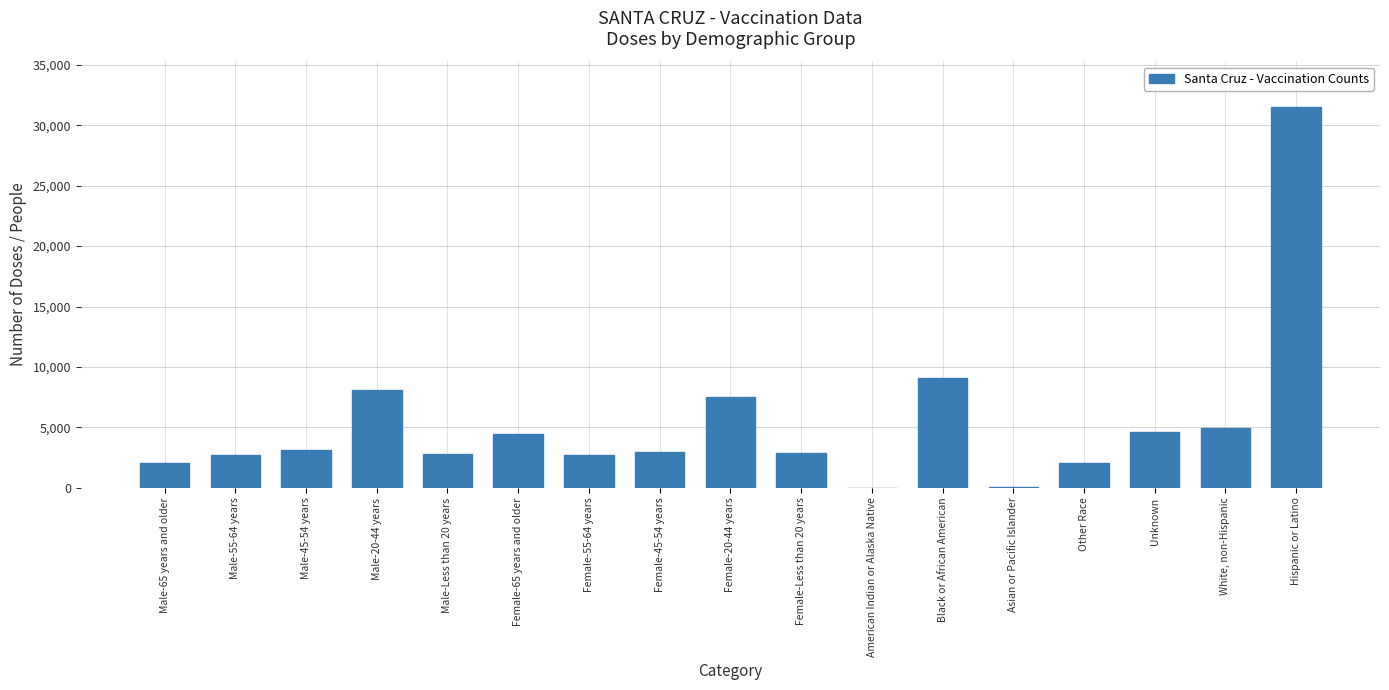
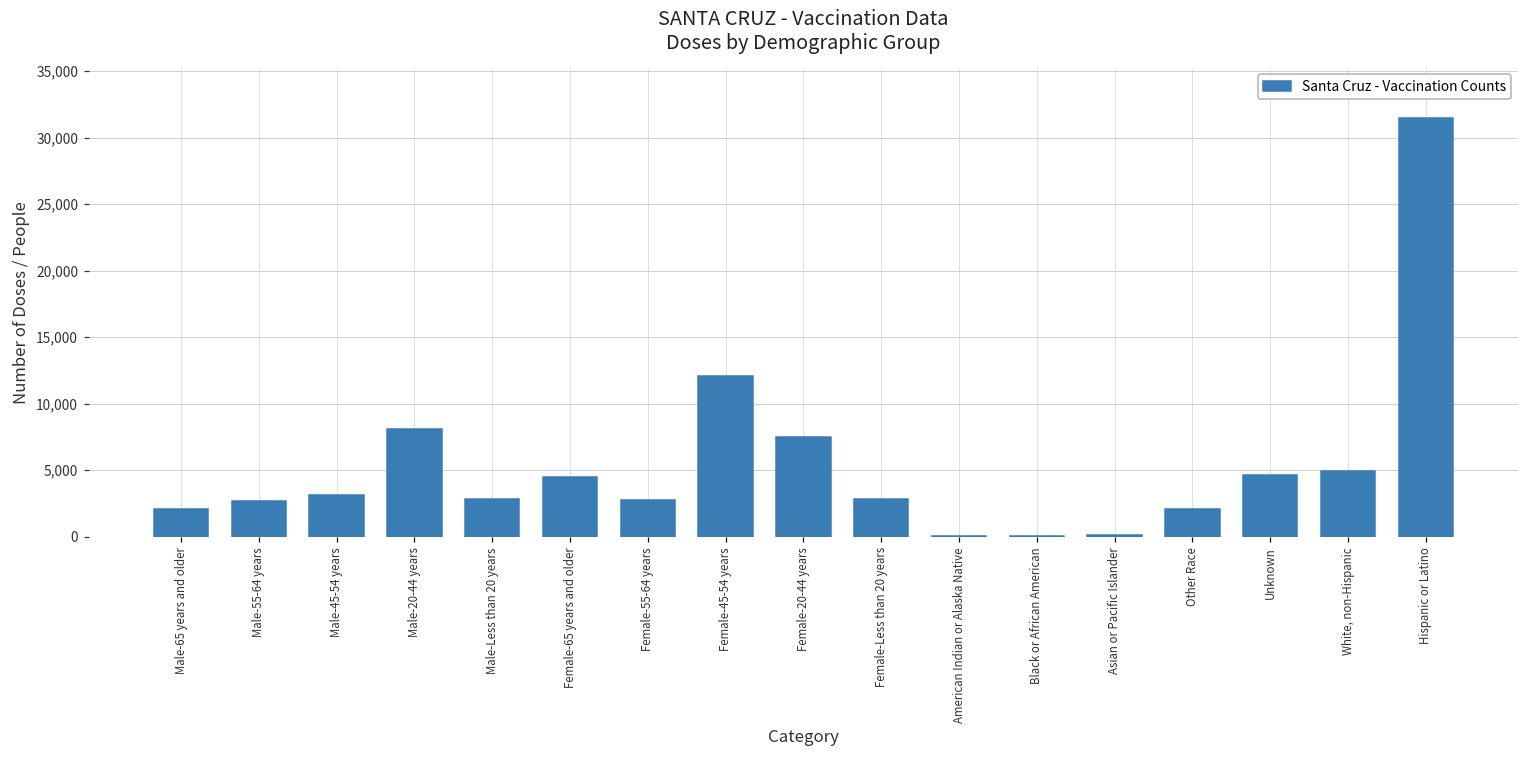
Female-45-54 years: 3,000 -> 12,100
Black or African American: 9,100 -> 0
